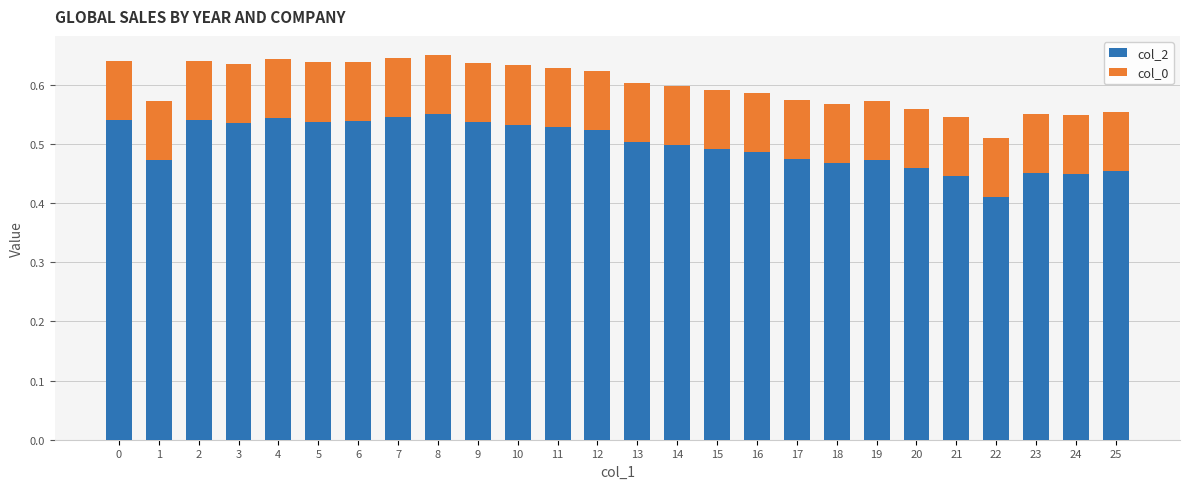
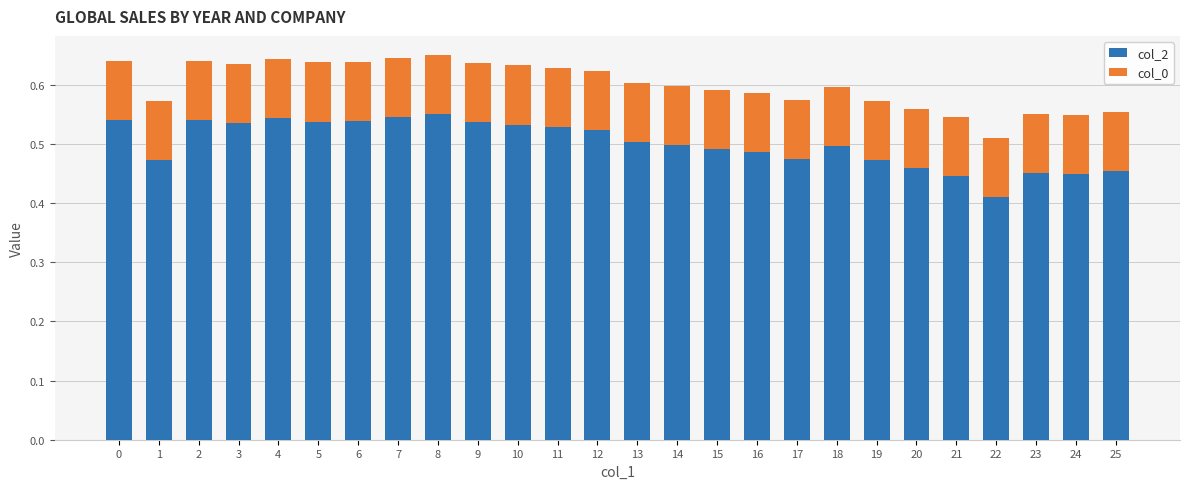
col_2, 18: 0.47 -> 0.50
